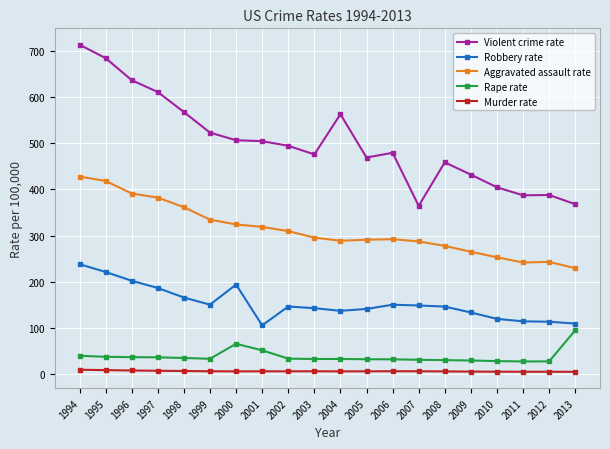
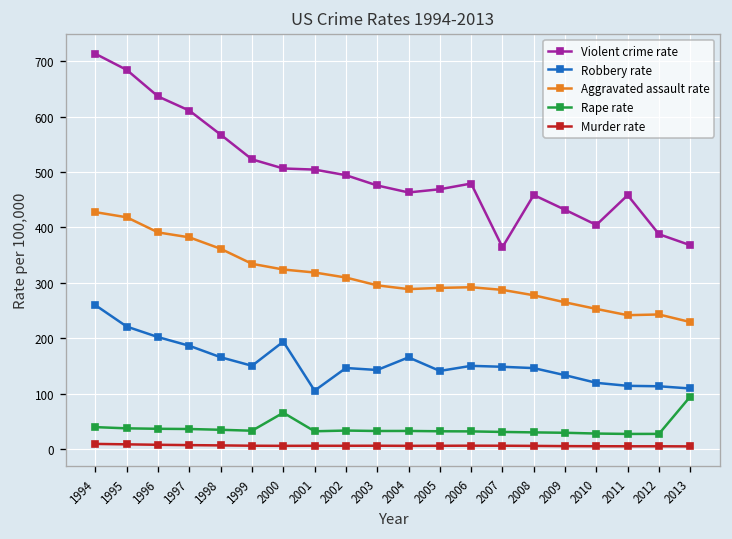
Robbery rate, 1994: 240 -> 260
Rape rate, 2001: 50 -> 30
Violent crime rate, 2004: 560 -> 460
Robbery rate, 2004: 140 -> 170
Violent crime rate, 2011: 390 -> 460
